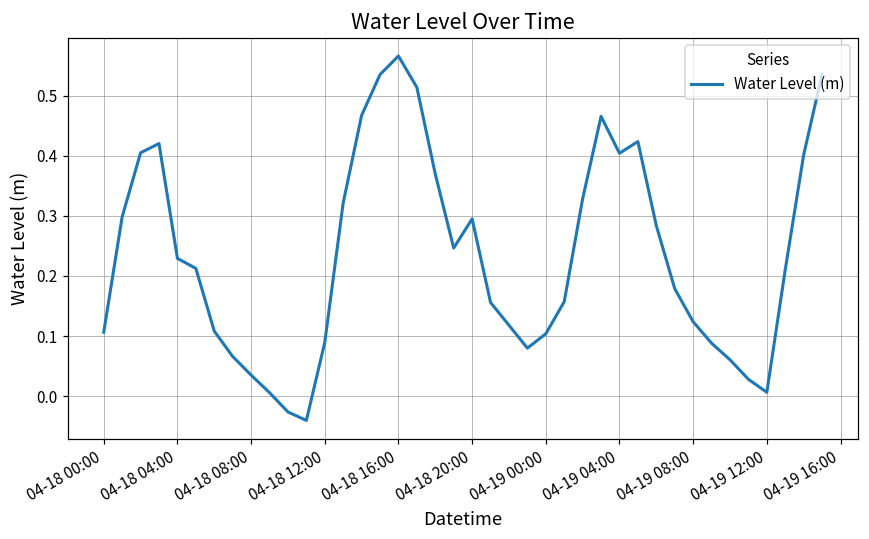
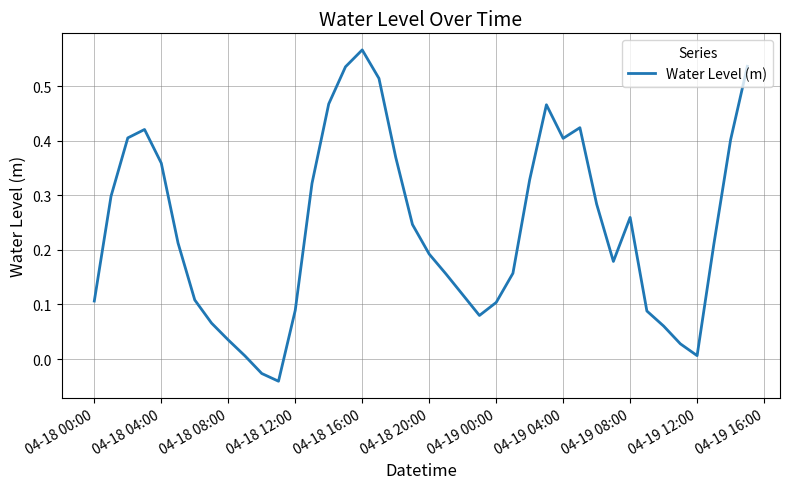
04-18 04:00: 0.23 -> 0.36
04-18 20:00: 0.30 -> 0.19
04-19 08:00: 0.12 -> 0.26
